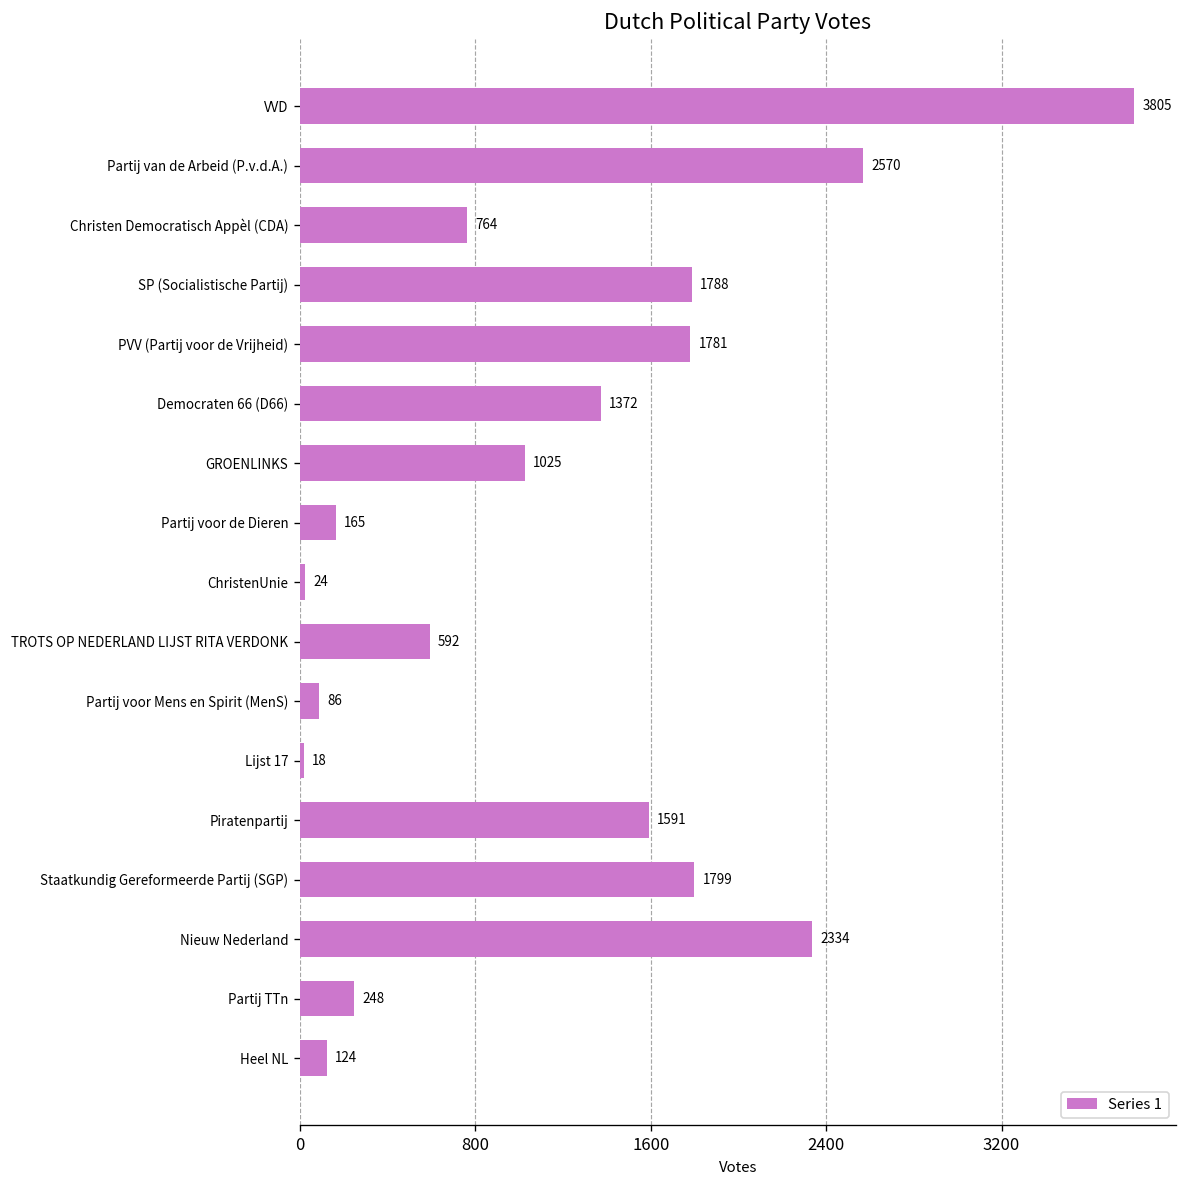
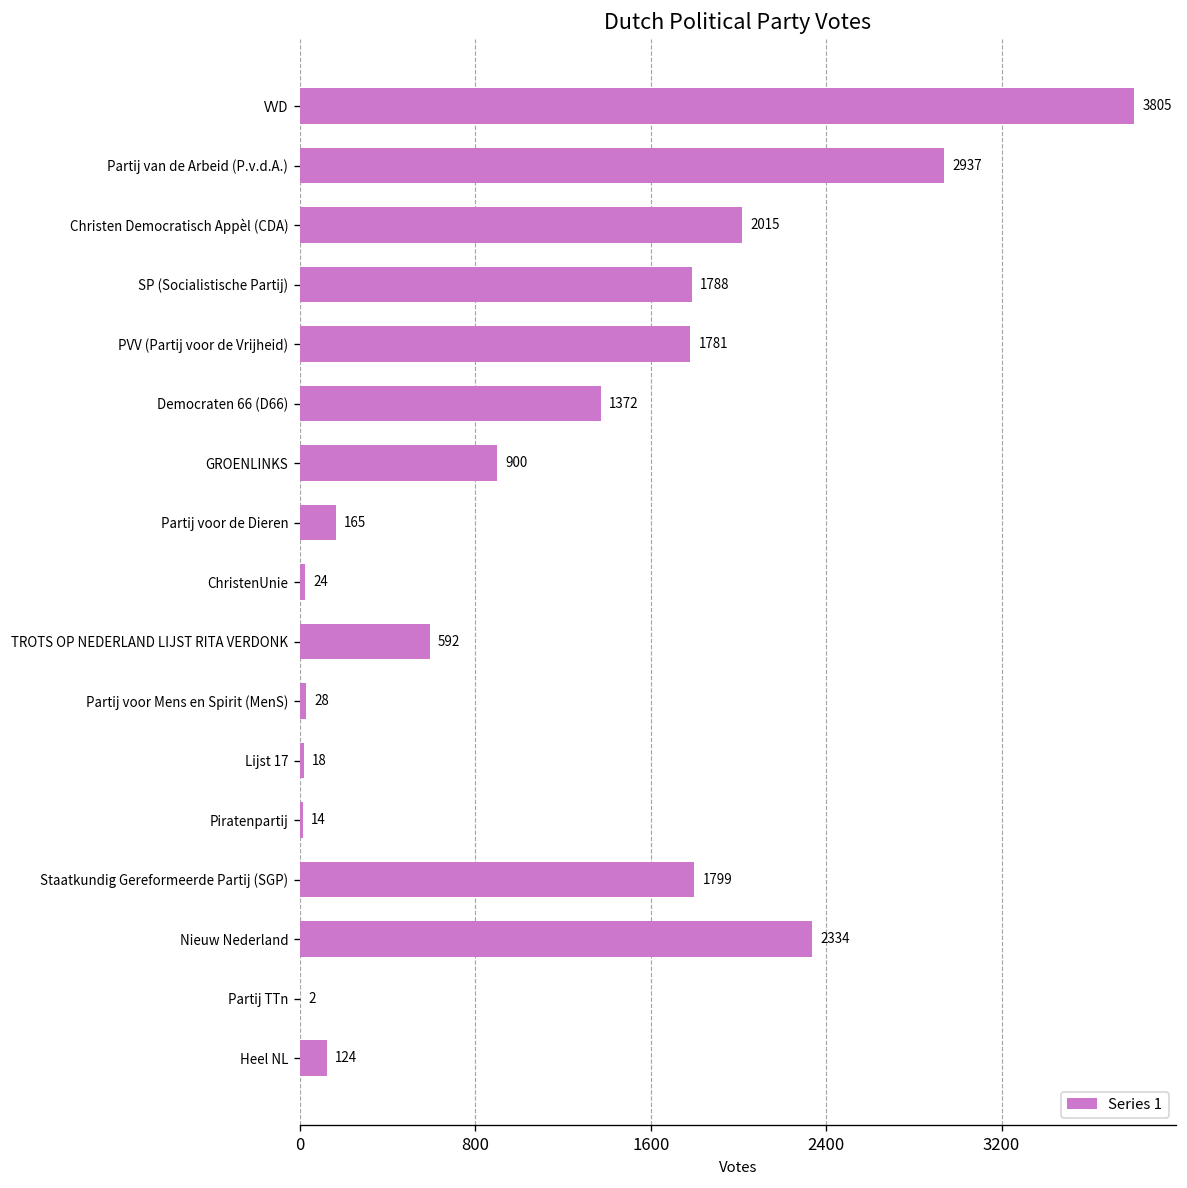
Partij van de Arbeid (P.v.d.A.): 2570 -> 2937
Christen Democratisch Appèl (CDA): 764 -> 2015
GROENLINKS: 1025 -> 900
Partij voor Mens en Spirit (MenS): 86 -> 28
Piratenpartij: 1591 -> 14
Partij TTn: 248 -> 2
